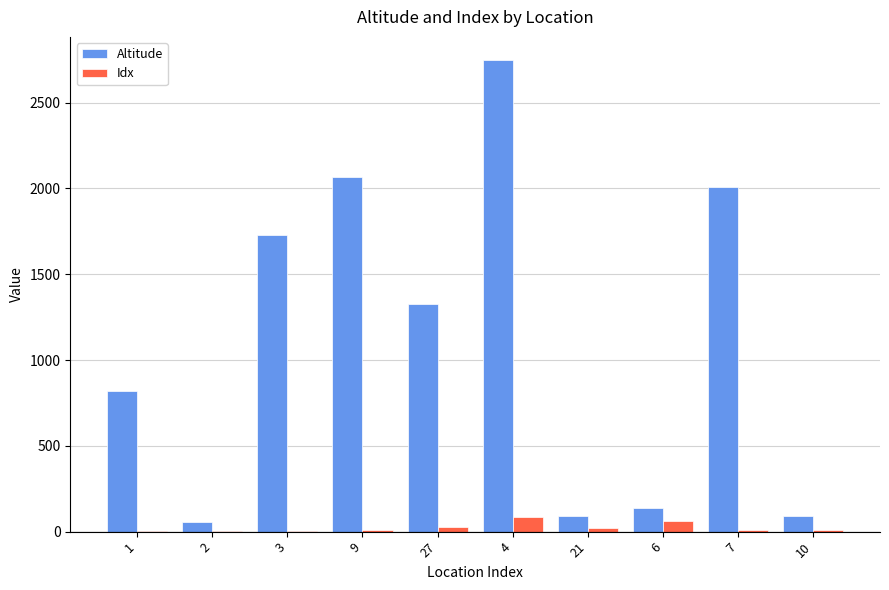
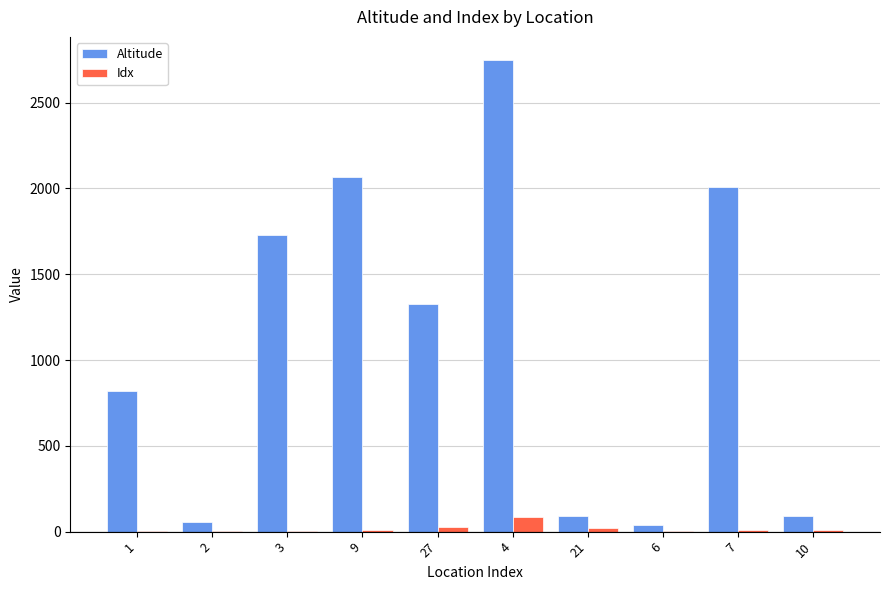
Altitude, 6: 140 -> 40
Idx, 6: 60 -> 10
